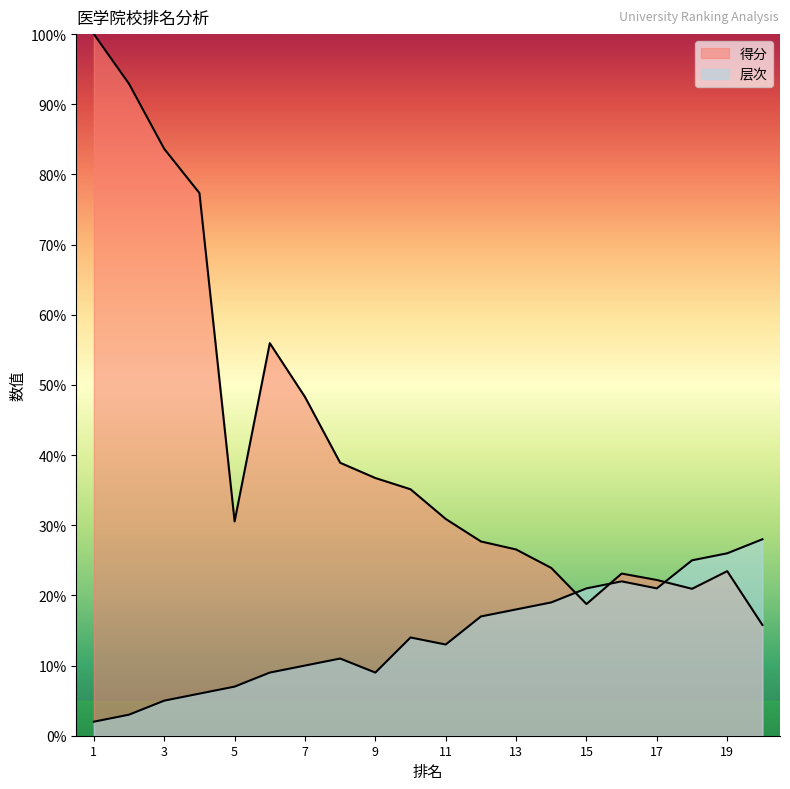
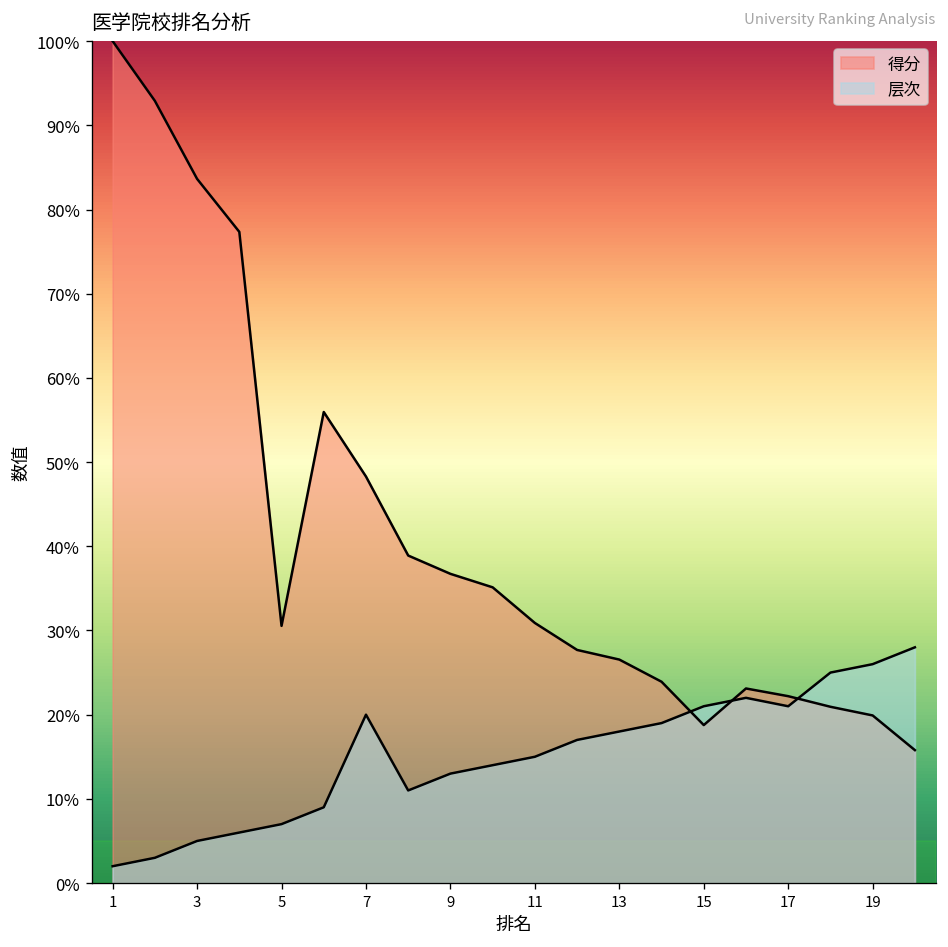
层次, 7: 10% -> 20%
层次, 9: 9% -> 13%
层次, 11: 13% -> 15%
得分, 19: 23% -> 20%
